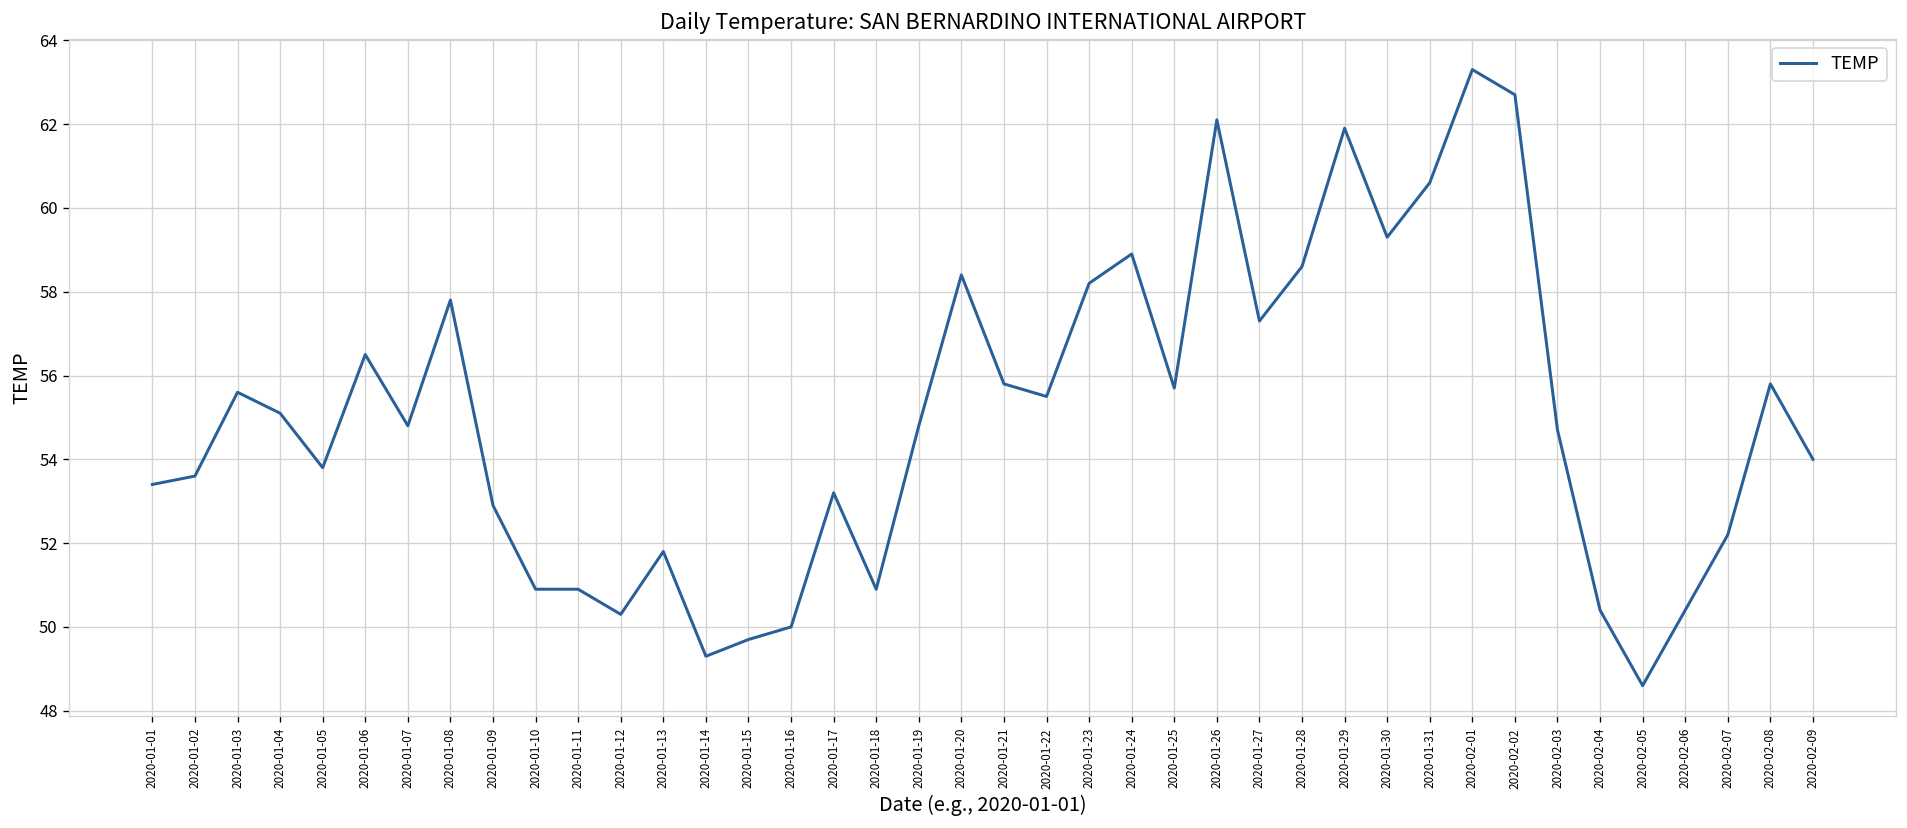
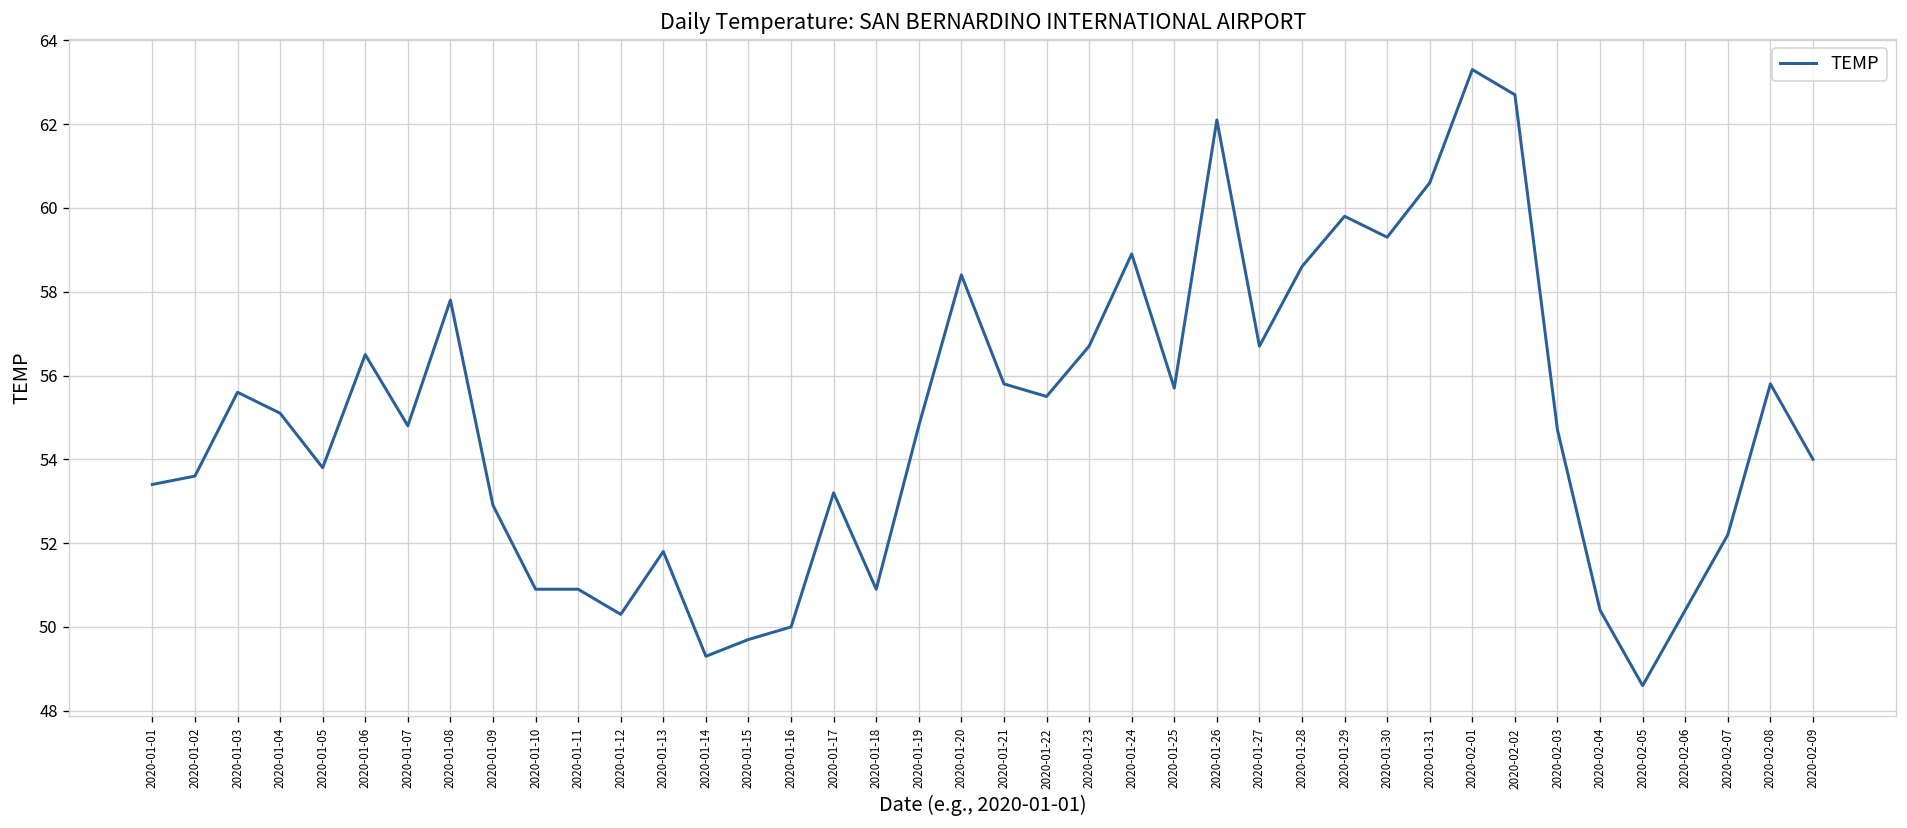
2020-01-23: 58.2 -> 56.7
2020-01-27: 57.3 -> 56.7
2020-01-29: 61.9 -> 59.8
